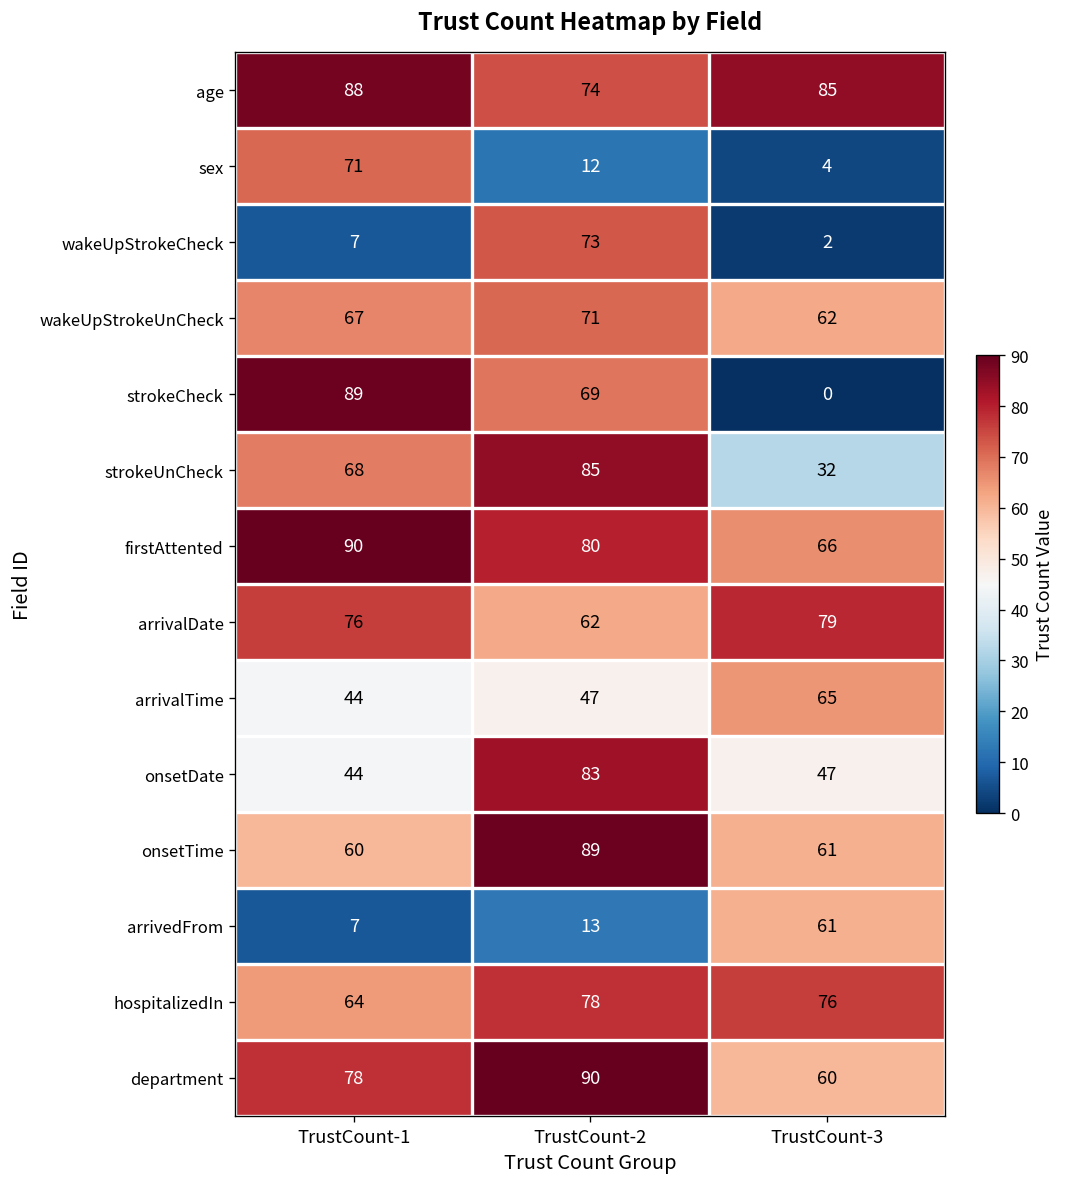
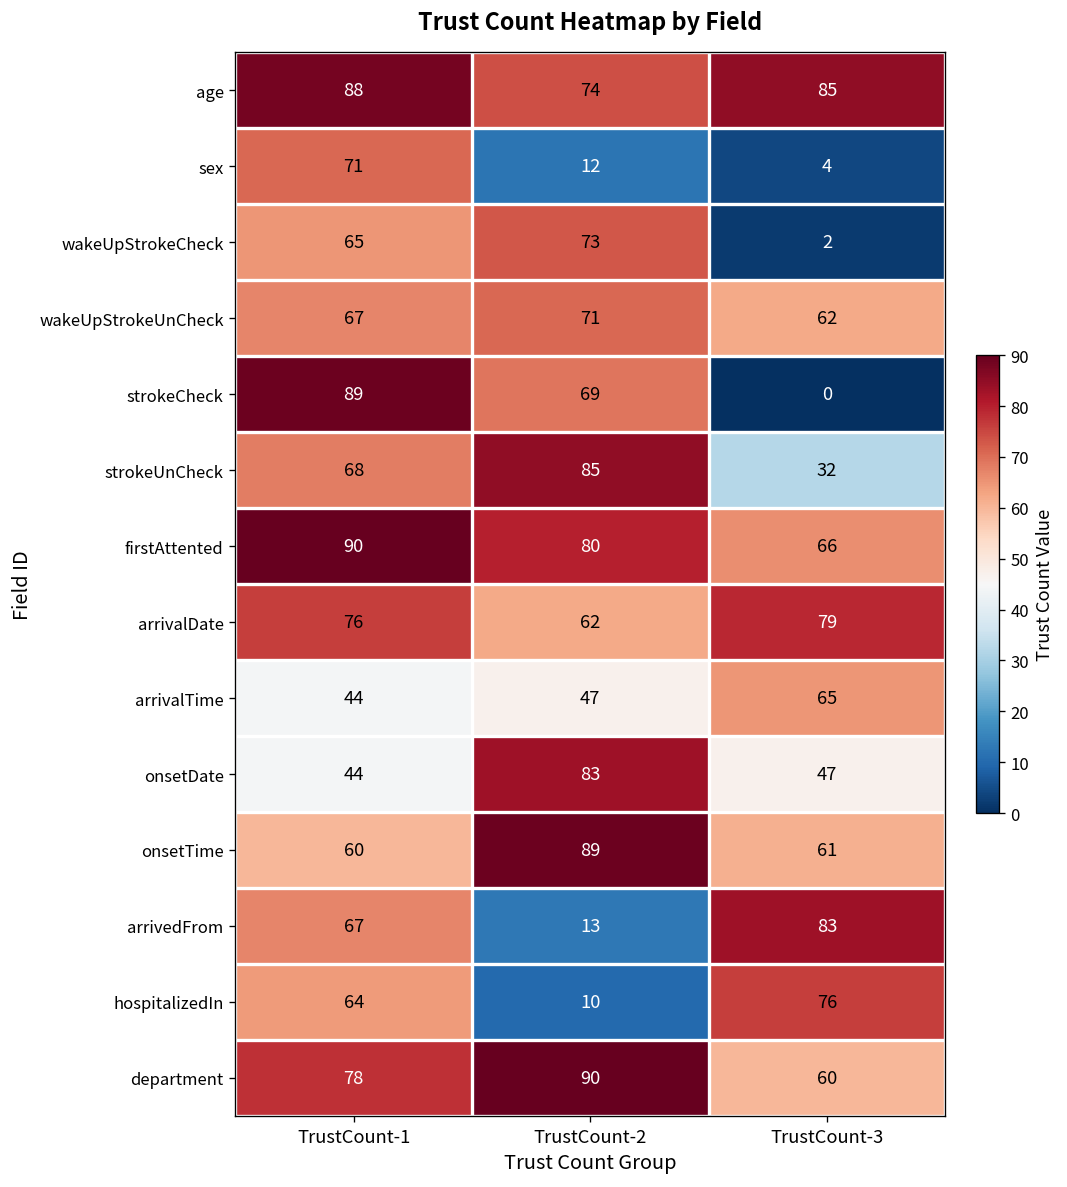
wakeUpStrokeCheck, TrustCount-1: 7 -> 65
arrivedFrom, TrustCount-1: 7 -> 67
arrivedFrom, TrustCount-3: 61 -> 83
hospitalizedIn, TrustCount-2: 78 -> 10
